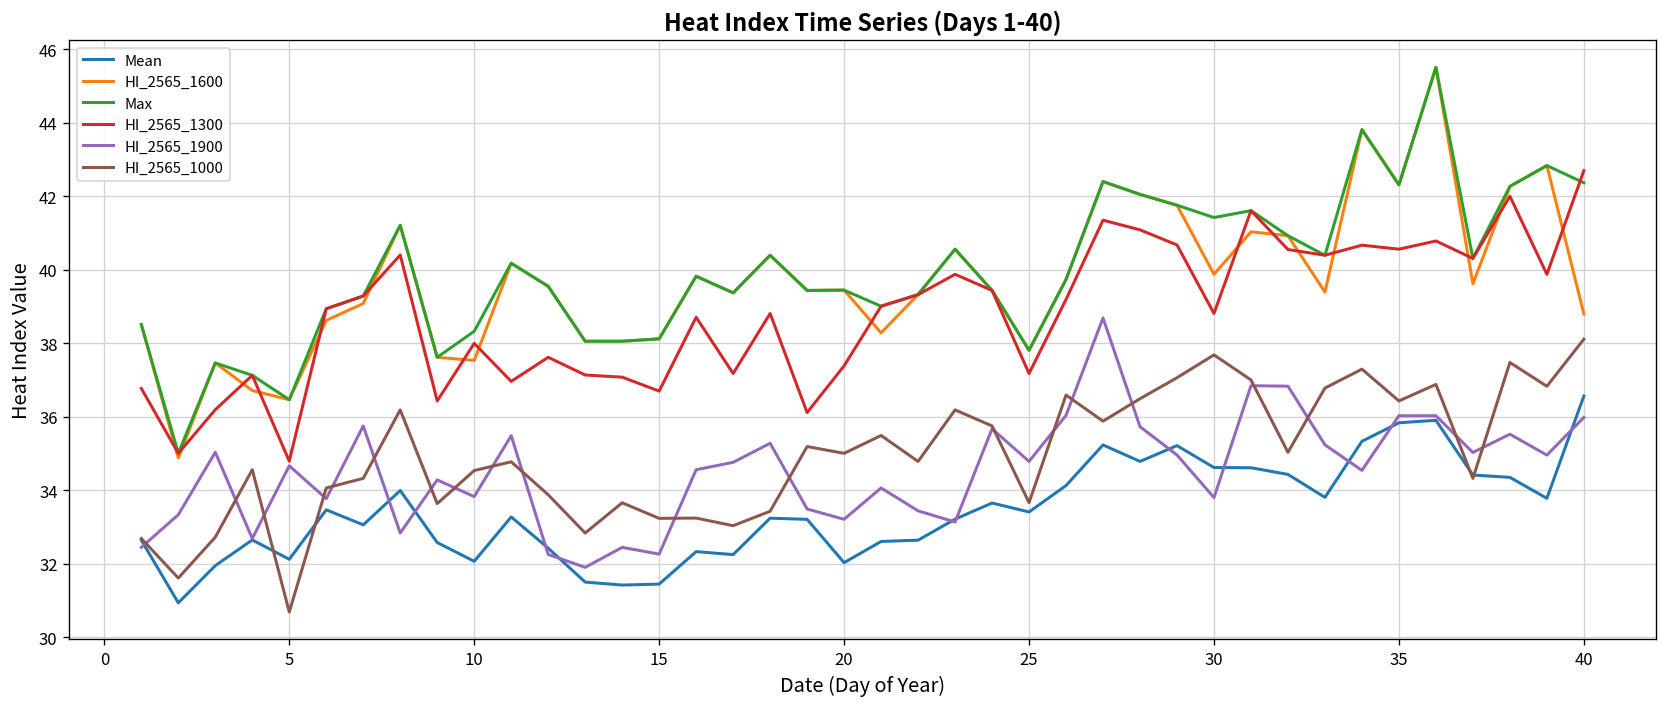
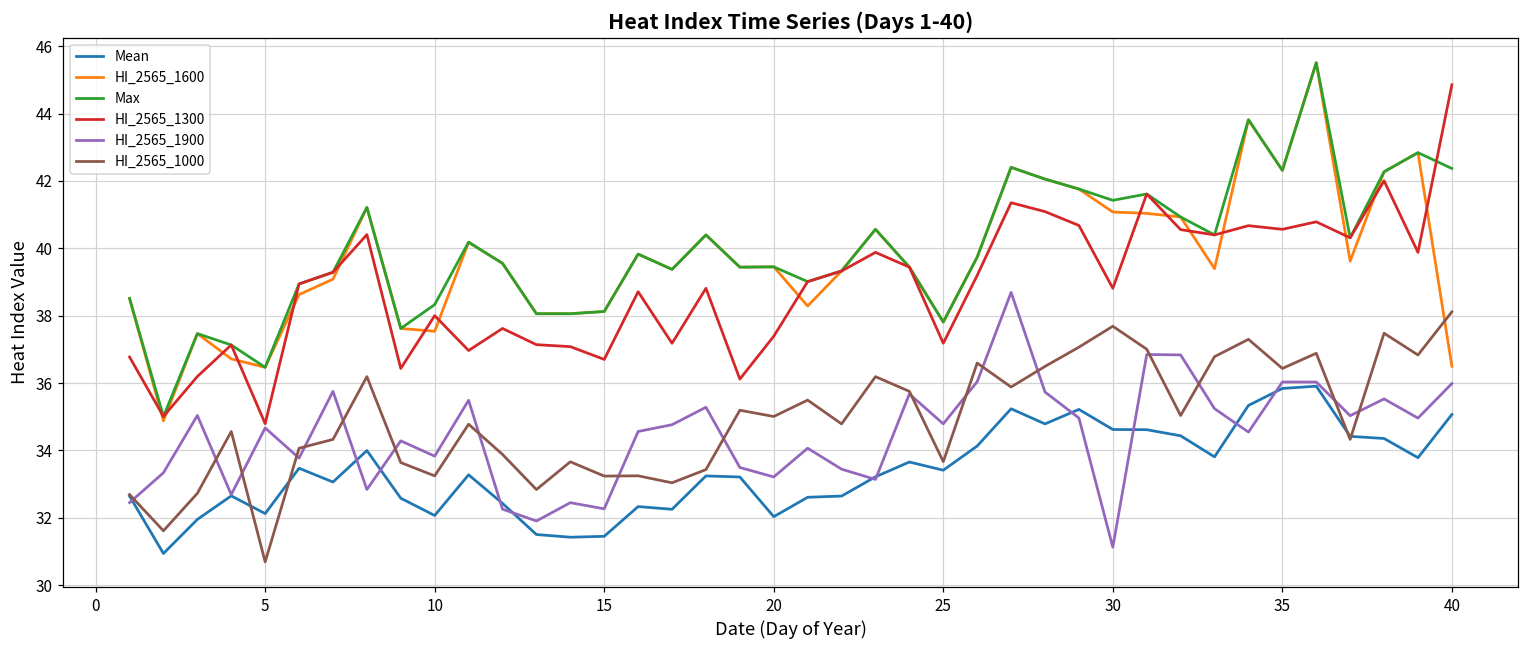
HI_2565_1000, 10: 34.5 -> 33.2
HI_2565_1600, 30: 39.9 -> 41.1
HI_2565_1900, 30: 33.8 -> 31.1
Mean, 40: 36.6 -> 35.1
HI_2565_1600, 40: 38.8 -> 36.5
HI_2565_1300, 40: 42.7 -> 44.9
